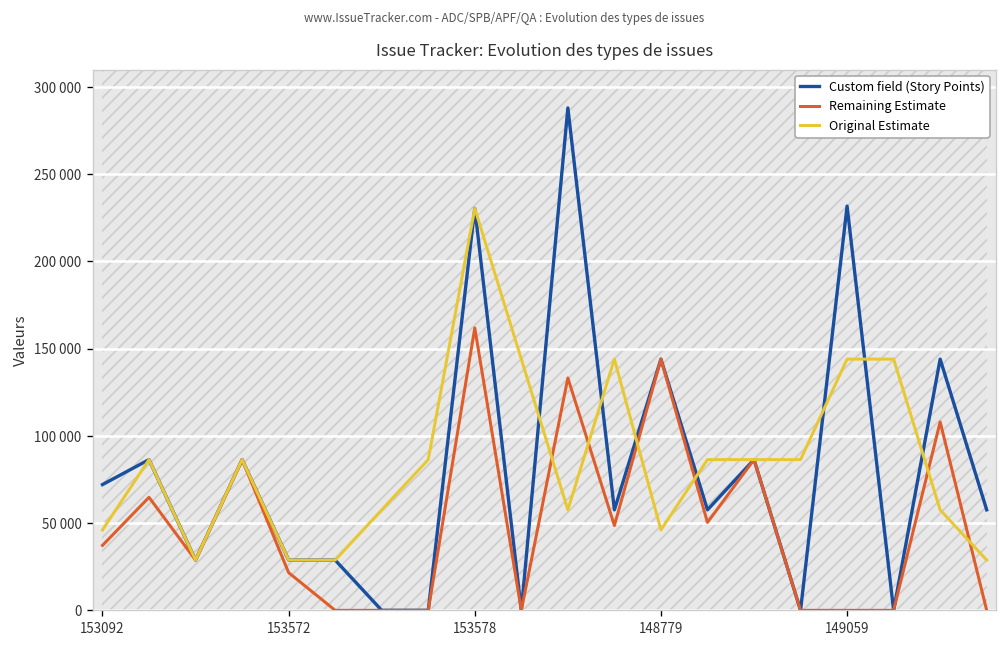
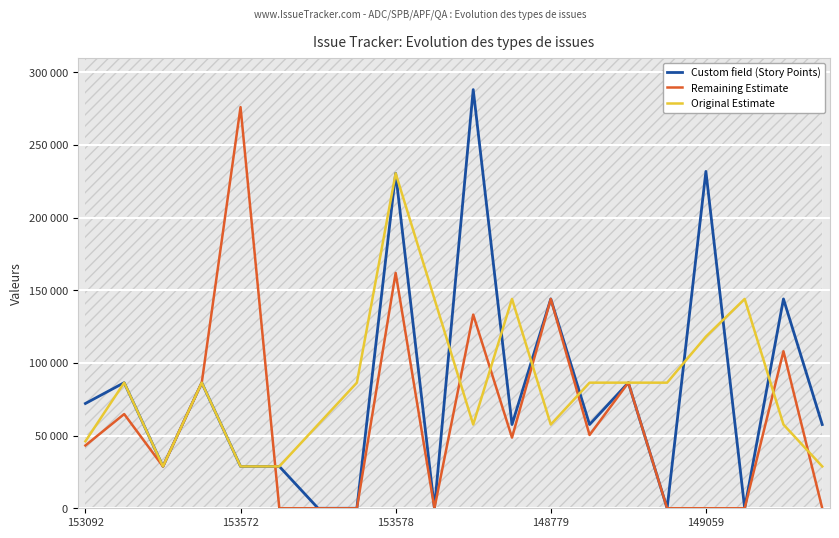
Remaining Estimate, 153092: 37000 -> 43000
Remaining Estimate, 153572: 22000 -> 276000
Original Estimate, 148779: 46000 -> 58000
Original Estimate, 149059: 144000 -> 118000
